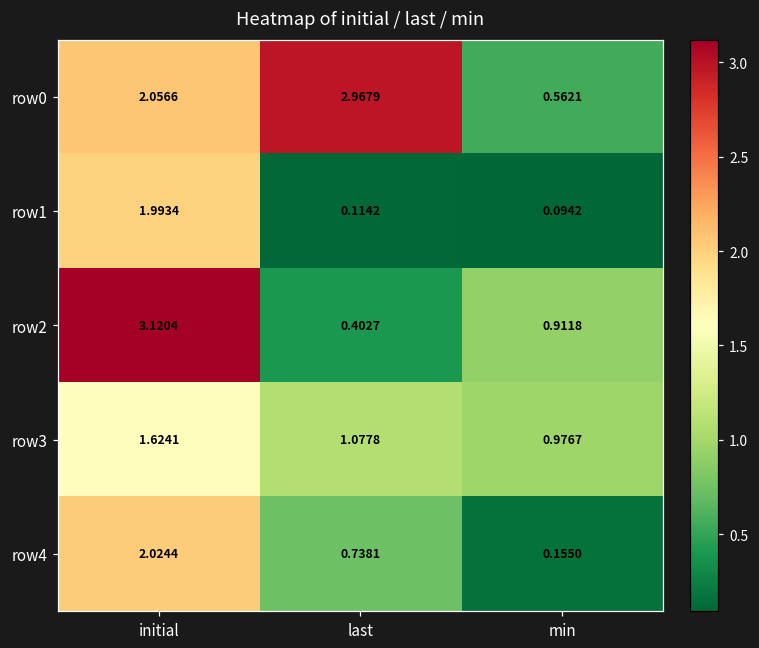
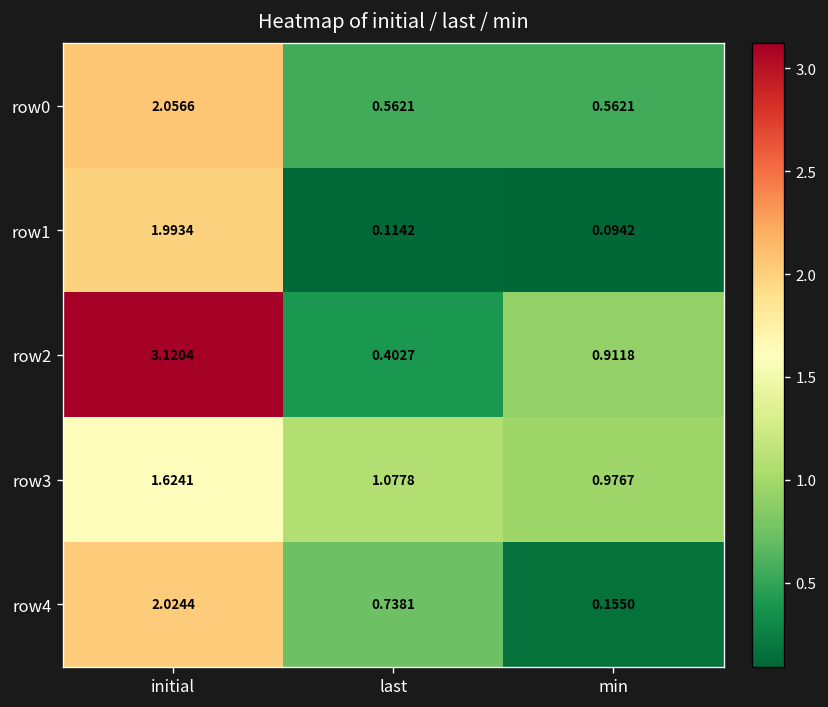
row0, last: 2.9679 -> 0.5621
